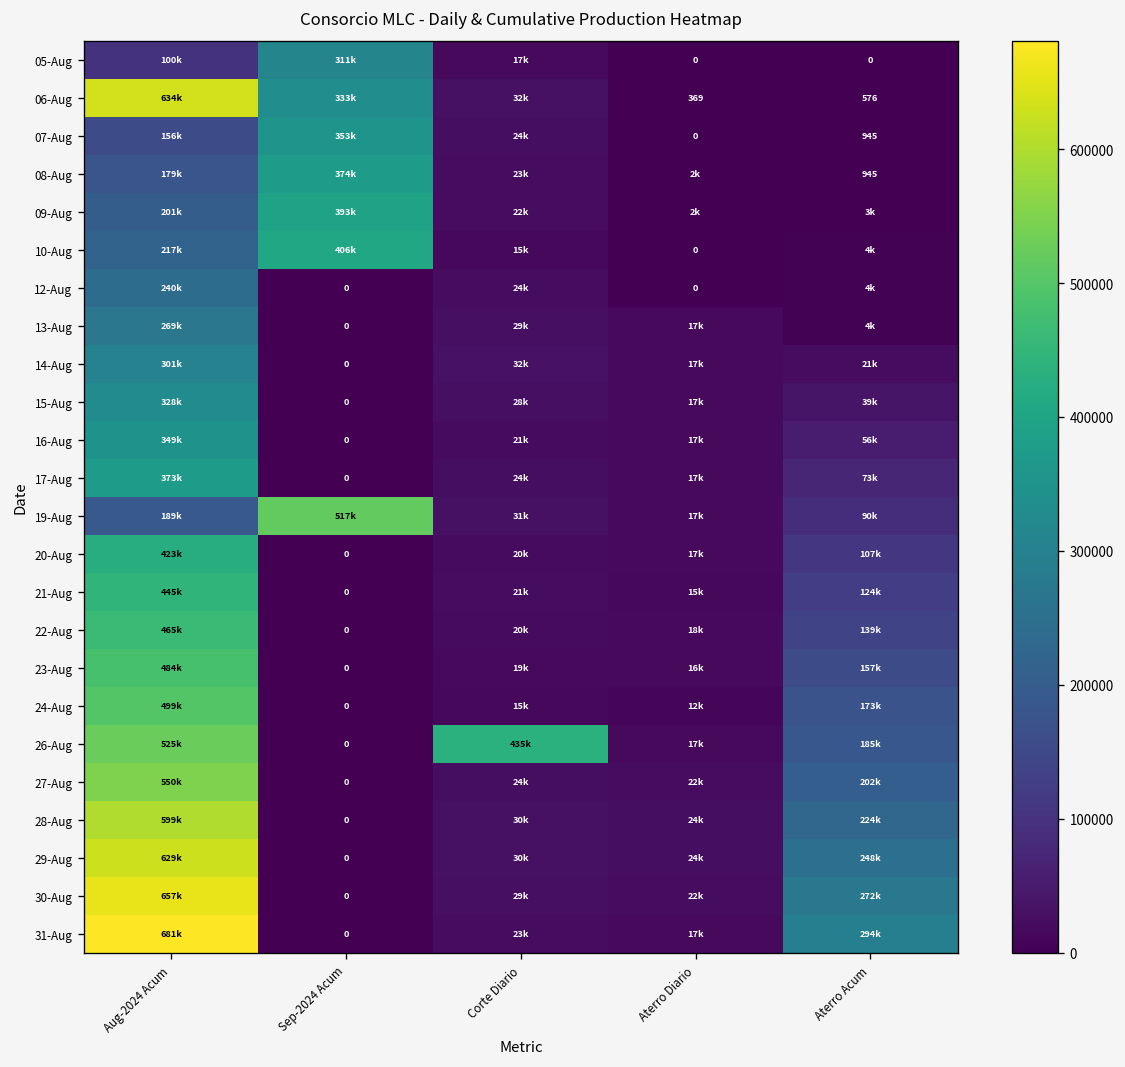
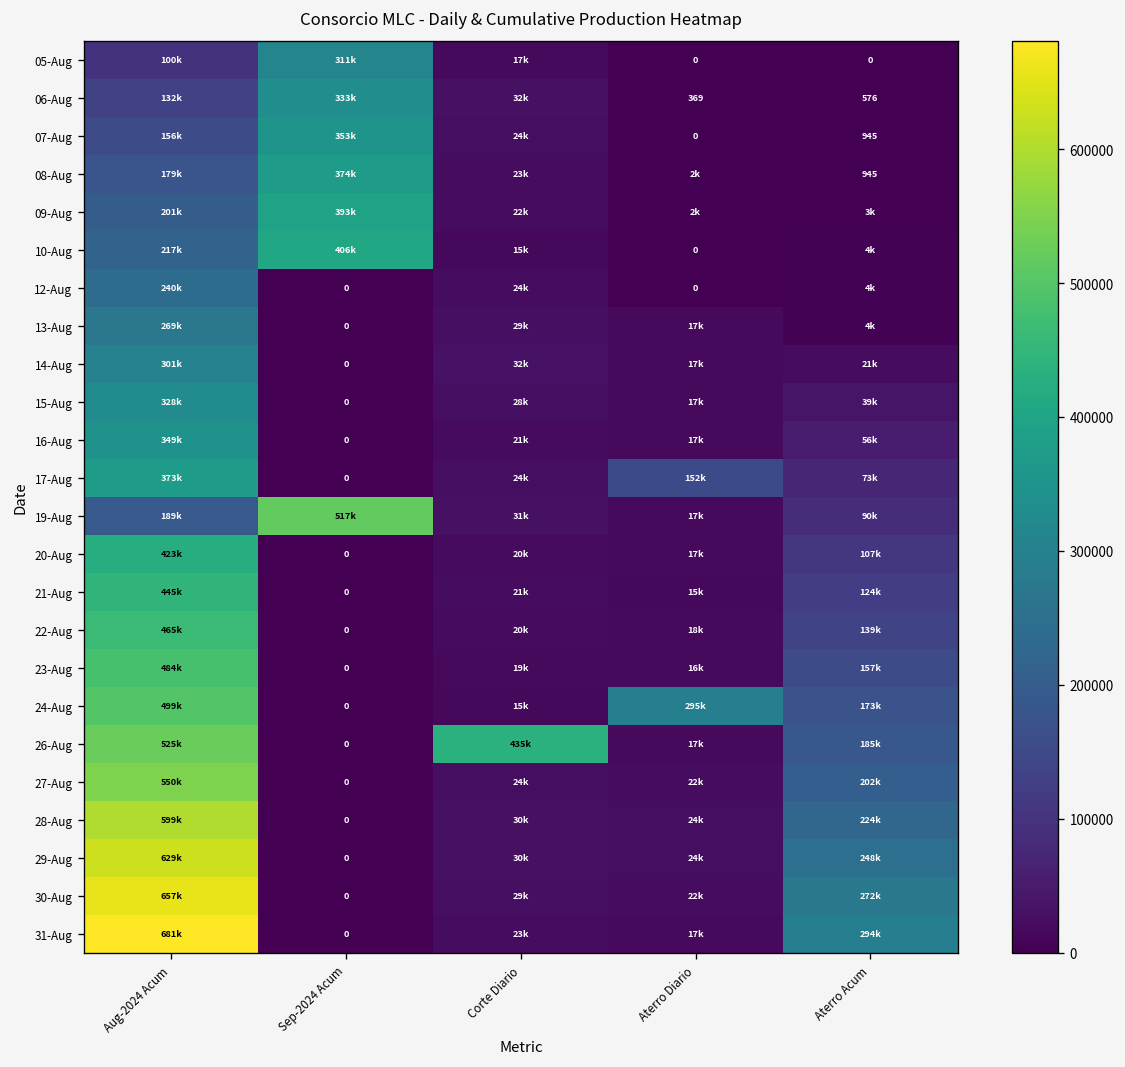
06-Aug, Aug-2024 Acum: 634k -> 132k
17-Aug, Aterro Diario: 17k -> 152k
24-Aug, Aterro Diario: 12k -> 295k
